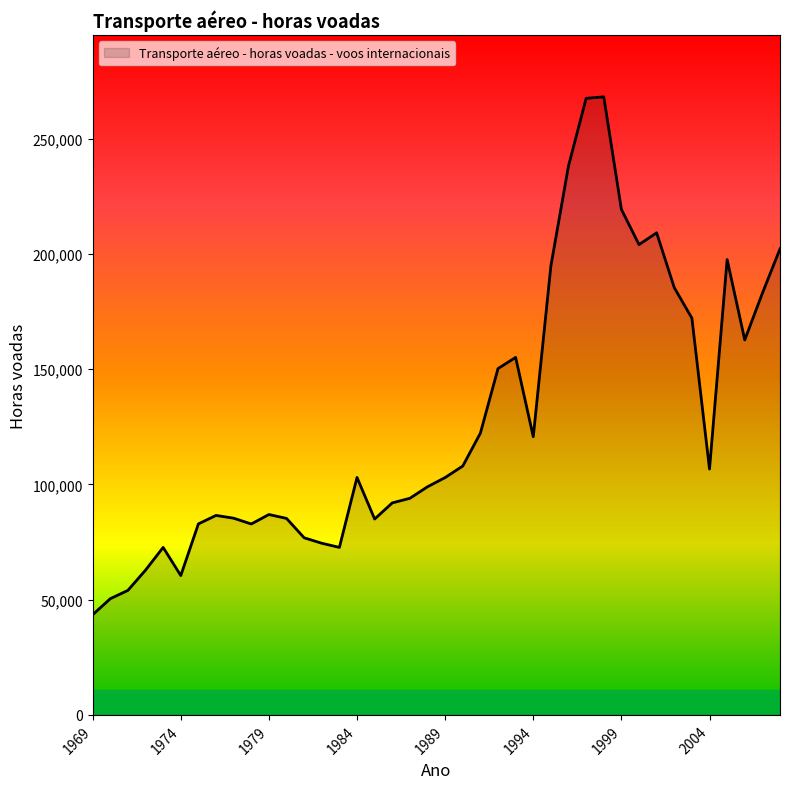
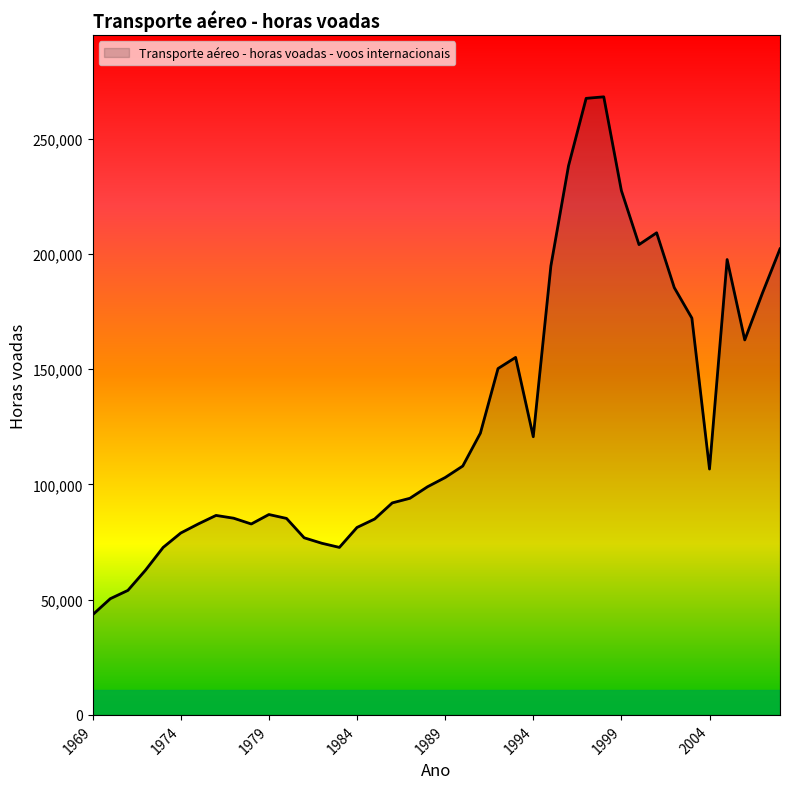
1974: 60,000 -> 79,000
1984: 103,000 -> 81,000
1999: 219,000 -> 228,000
